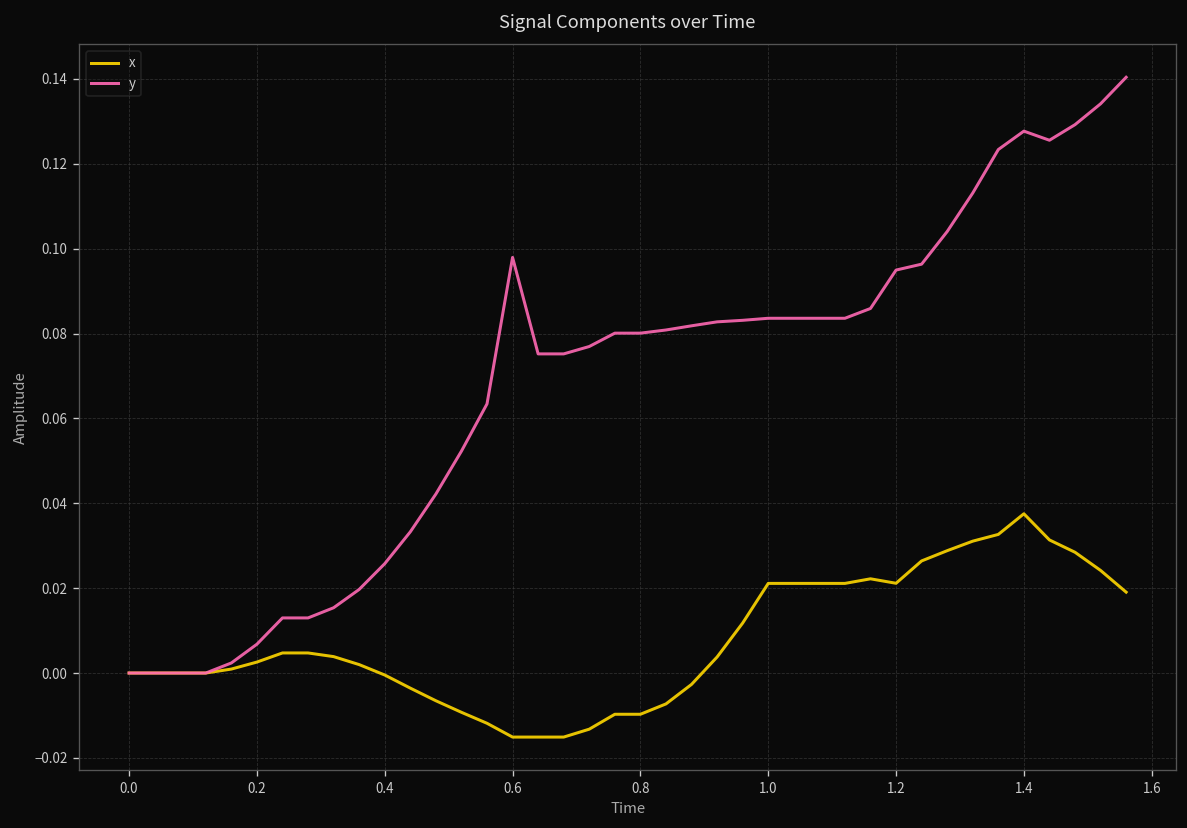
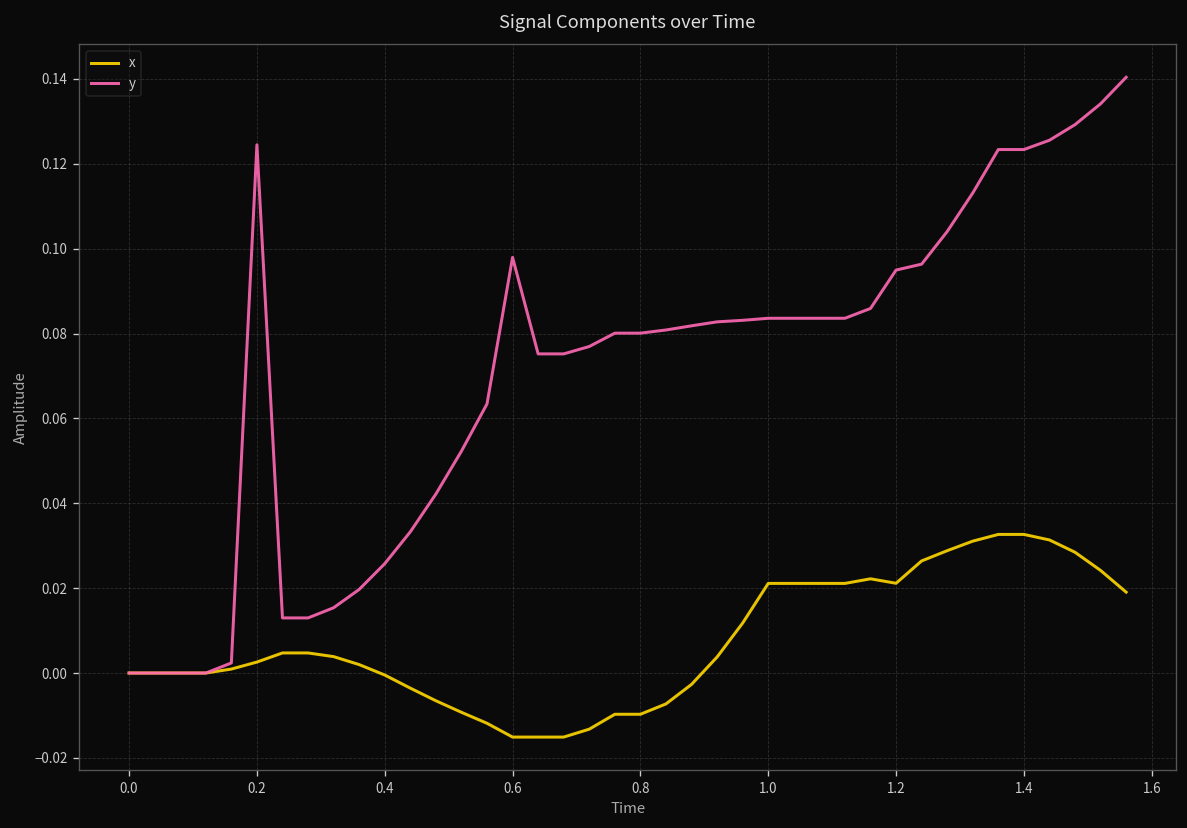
y, 0.2: 0.007 -> 0.124
x, 1.4: 0.038 -> 0.033
y, 1.4: 0.128 -> 0.123
